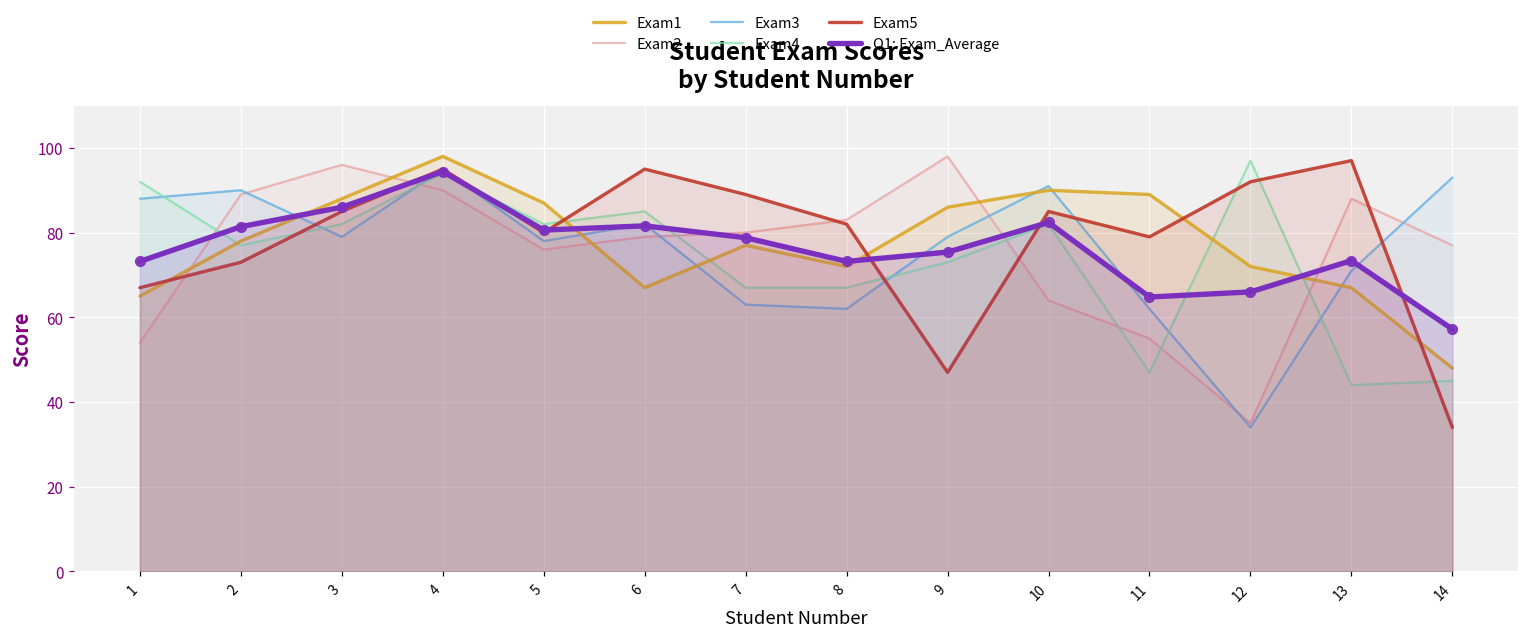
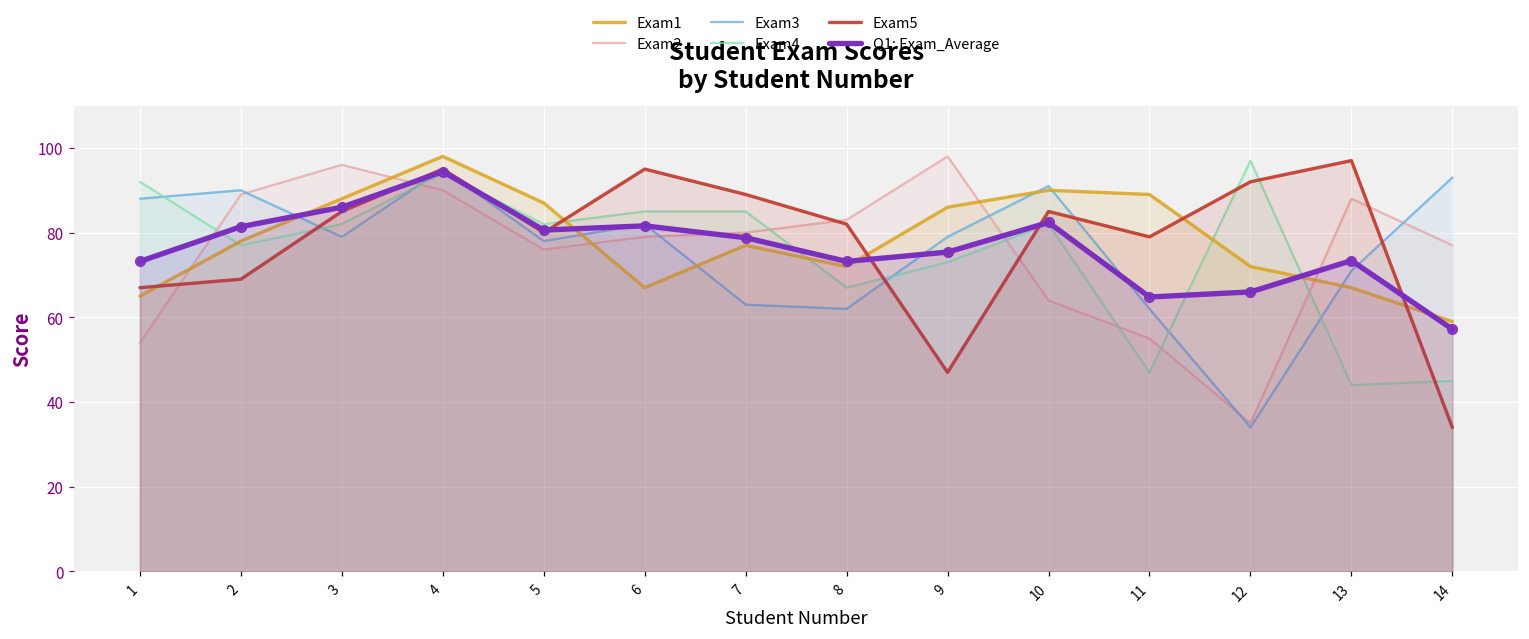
Exam5, 2: 73 -> 69
Exam4, 7: 67 -> 85
Exam1, 14: 48 -> 59
